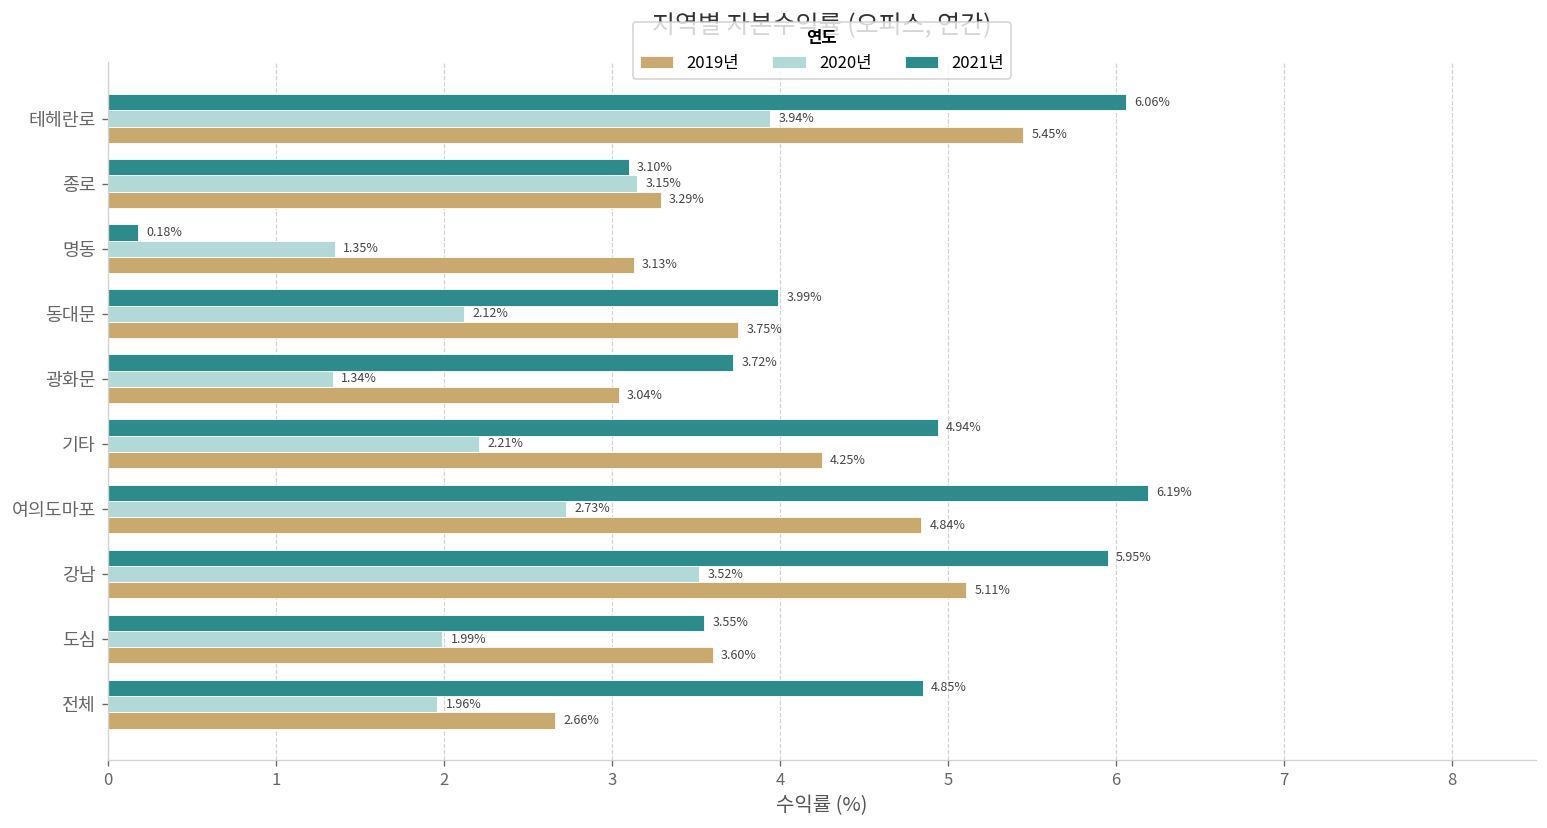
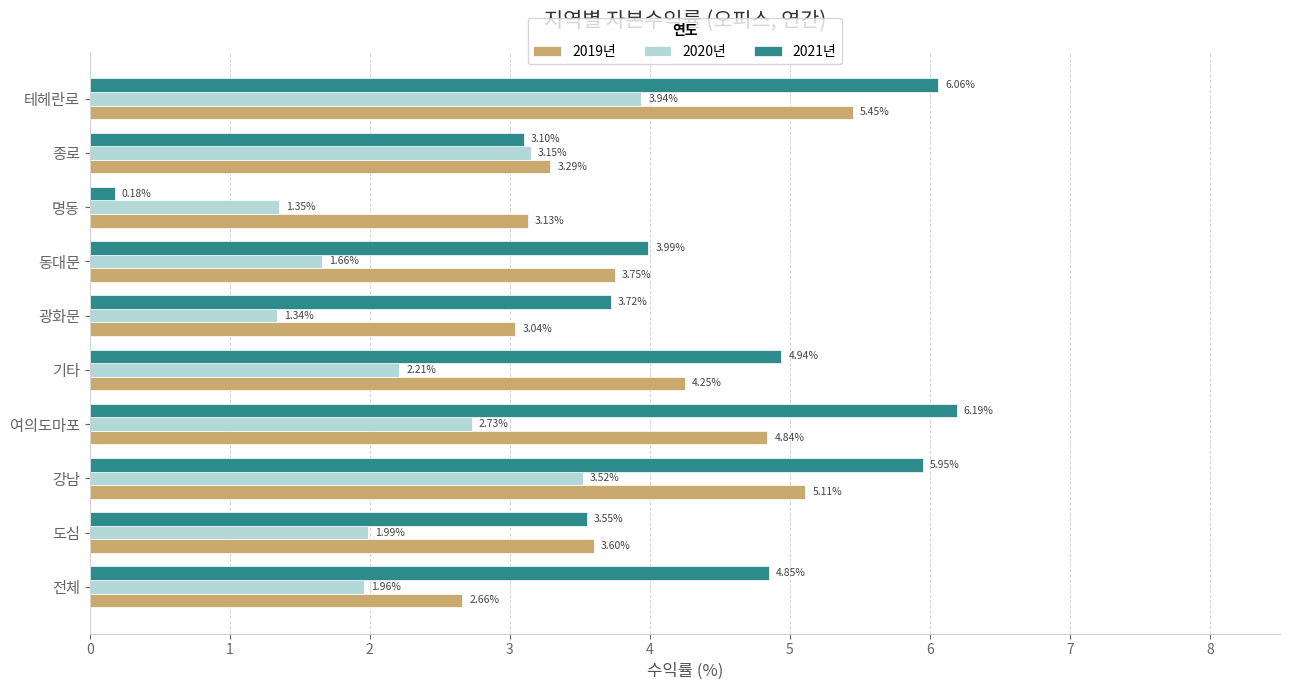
2020년, 동대문: 2.12% -> 1.66%
